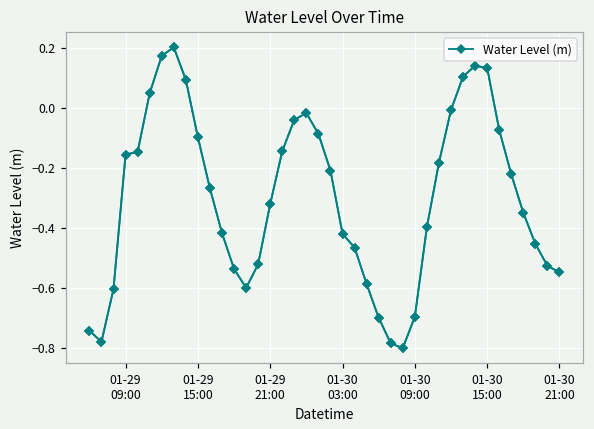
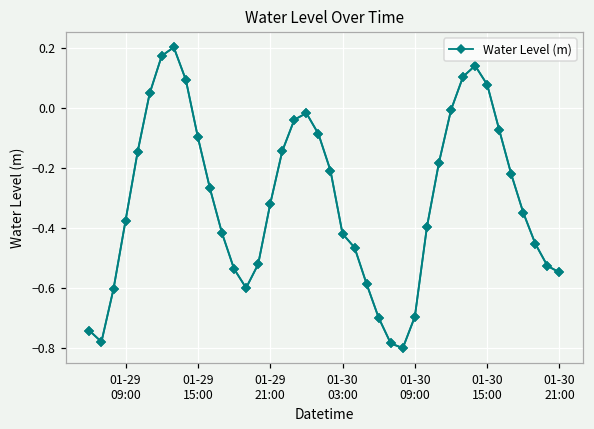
01-29 09:00: -0.16 -> -0.38
01-30 15:00: 0.13 -> 0.08
